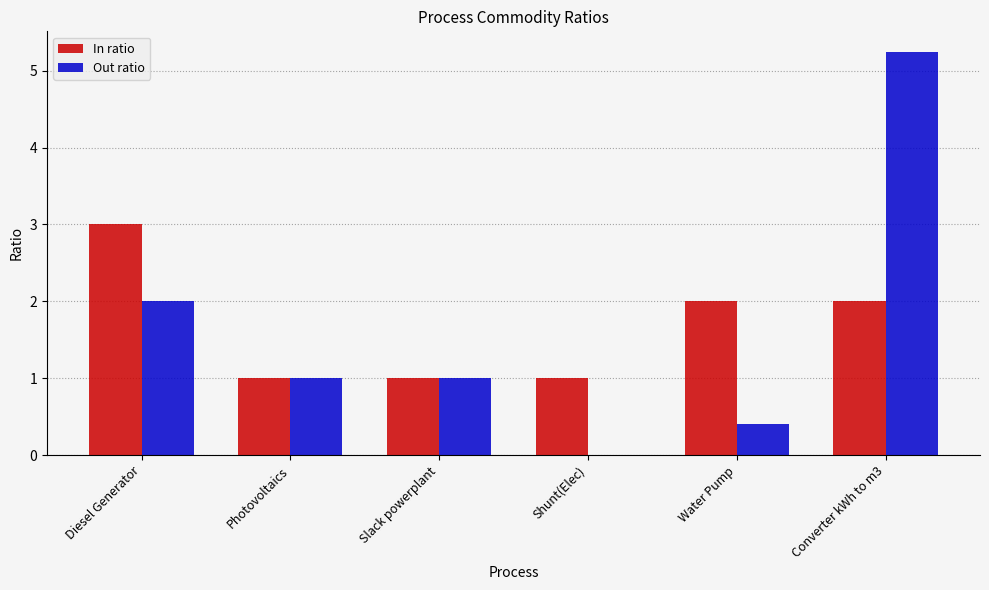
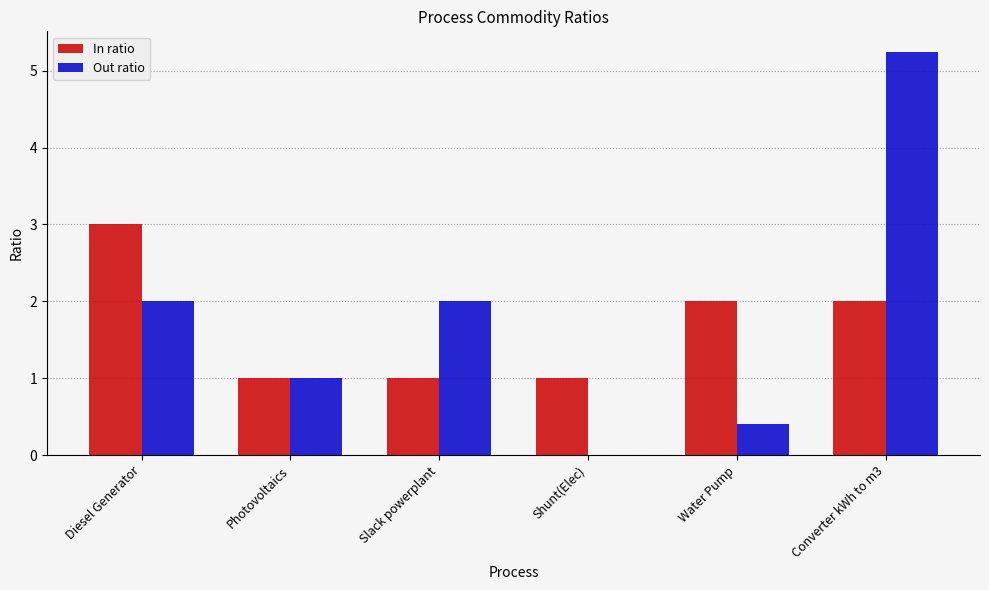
Out ratio, Slack powerplant: 1 -> 2
